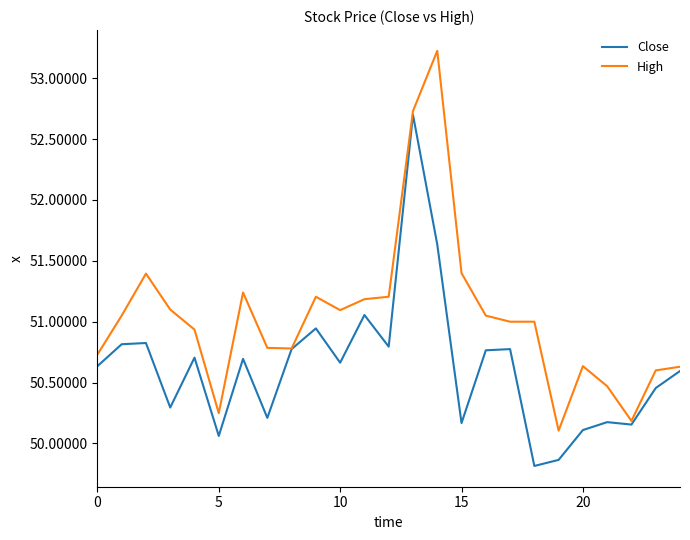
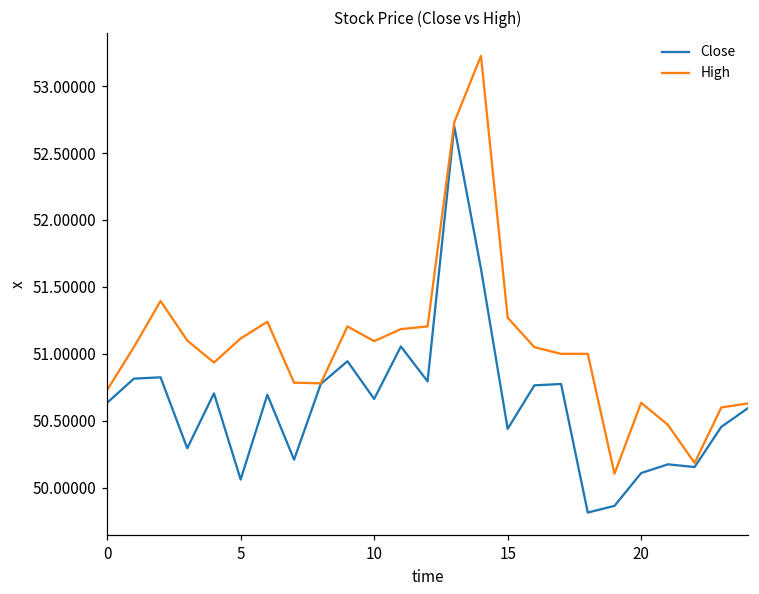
High, 5: 50.25 -> 51.12
Close, 15: 50.17 -> 50.44
High, 15: 51.40 -> 51.27
